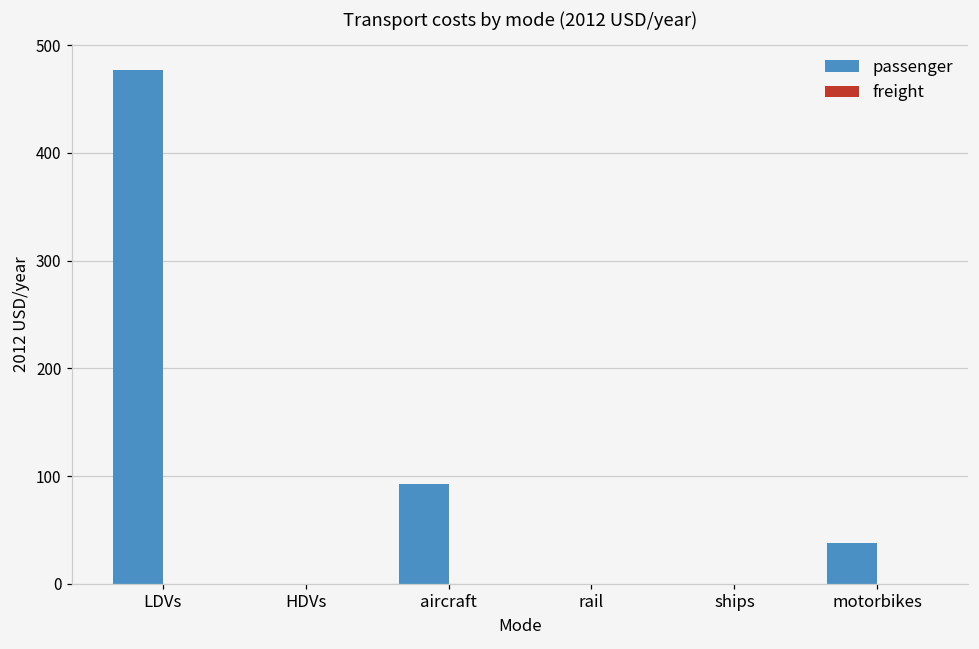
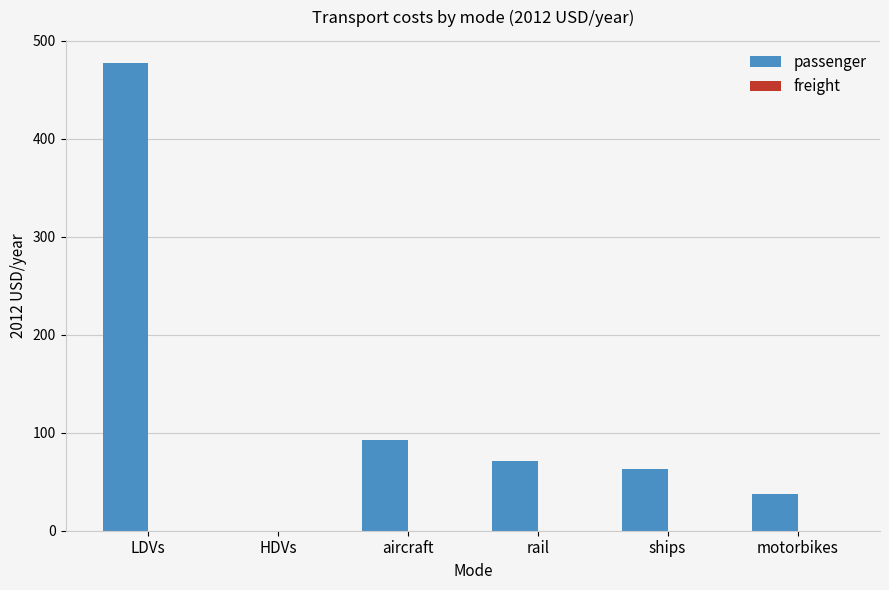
passenger, rail: 0 -> 70
passenger, ships: 0 -> 60
